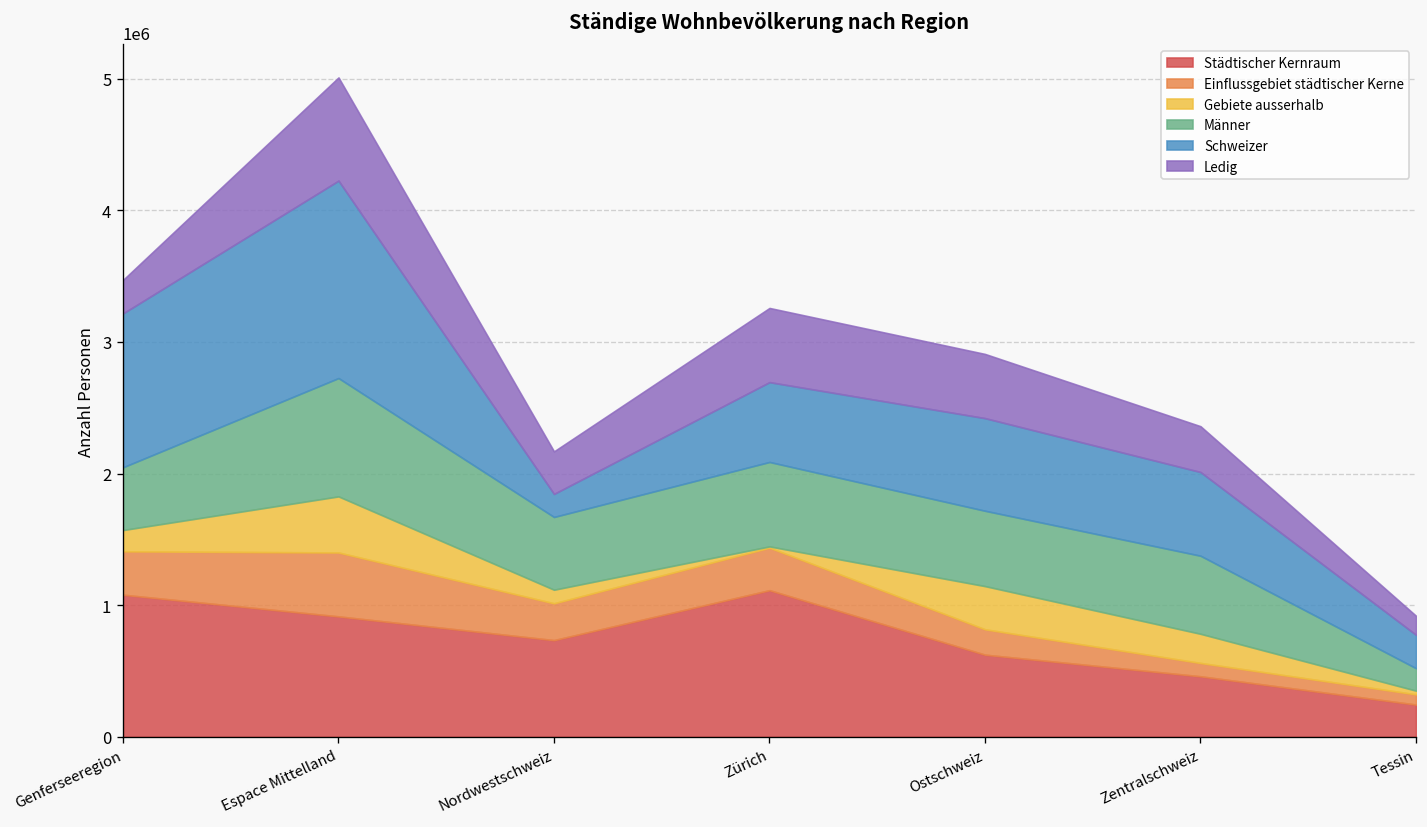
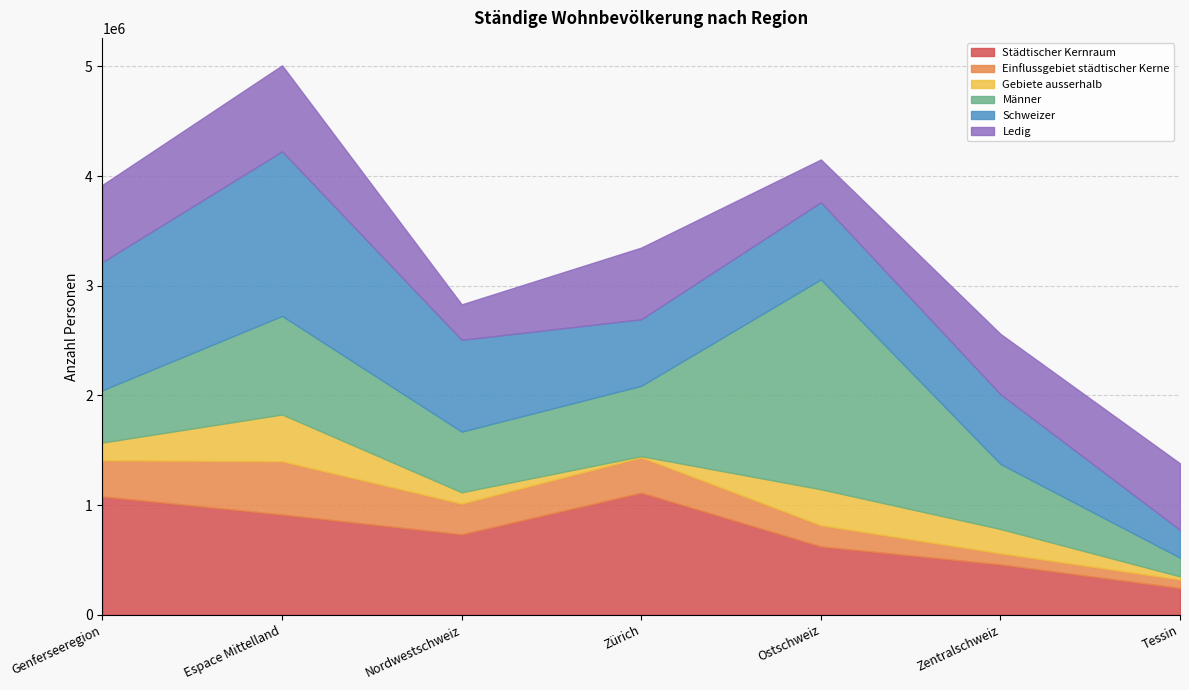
Ledig, Genferseeregion: 250000 -> 700000
Schweizer, Nordwestschweiz: 180000 -> 840000
Ledig, Zürich: 560000 -> 650000
Männer, Ostschweiz: 570000 -> 1910000
Ledig, Ostschweiz: 490000 -> 390000
Ledig, Zentralschweiz: 350000 -> 550000
Ledig, Tessin: 140000 -> 610000
